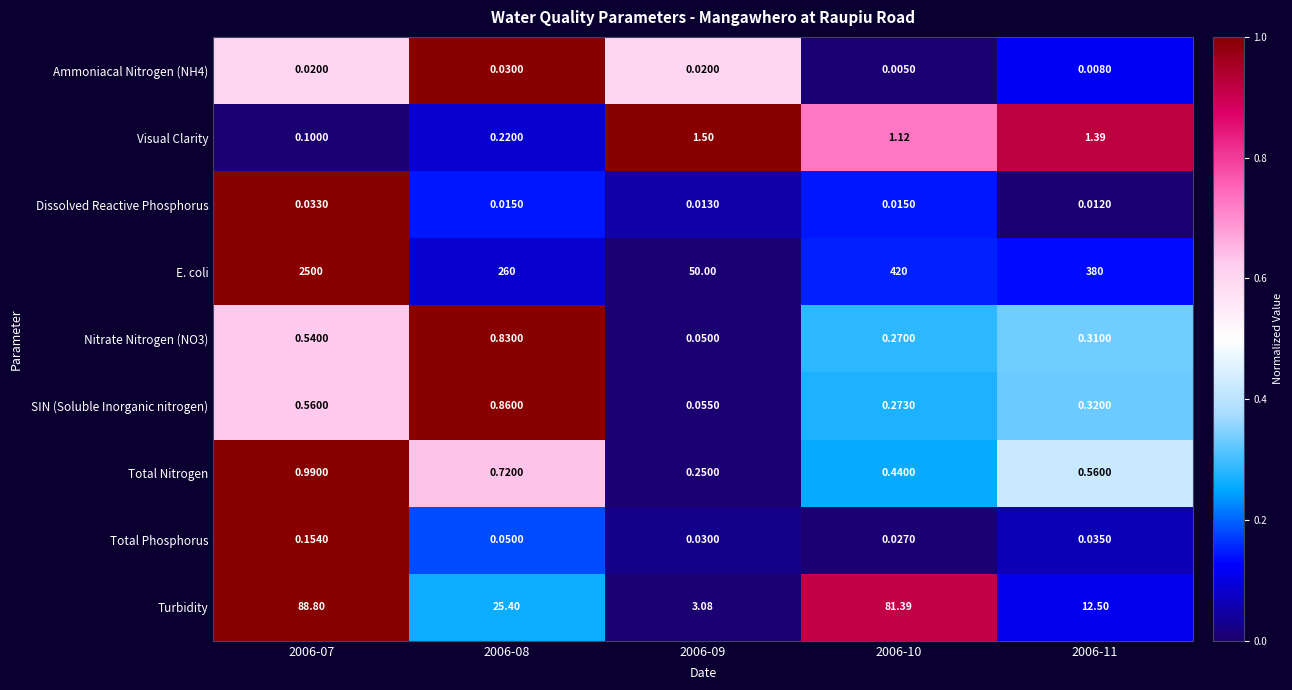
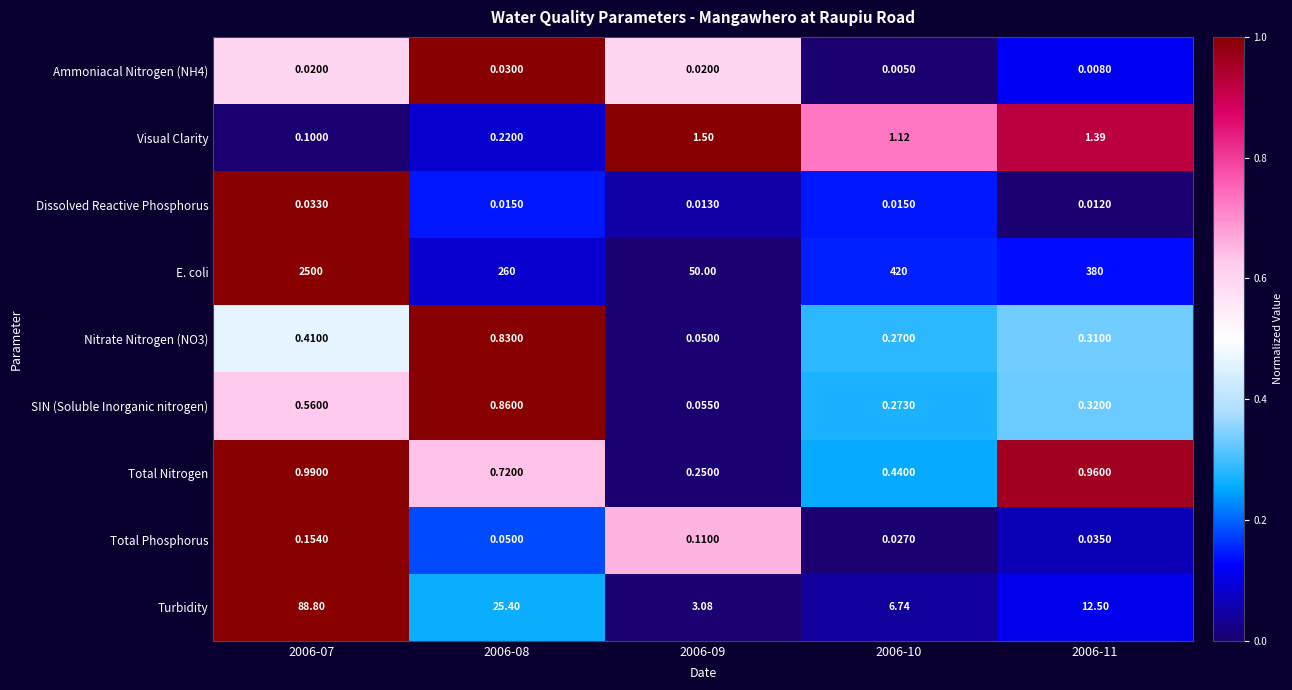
Nitrate Nitrogen (NO3), 2006-07: 0.5400 -> 0.4100
Total Nitrogen, 2006-11: 0.5600 -> 0.9600
Total Phosphorus, 2006-09: 0.0300 -> 0.1100
Turbidity, 2006-10: 81.39 -> 6.74
